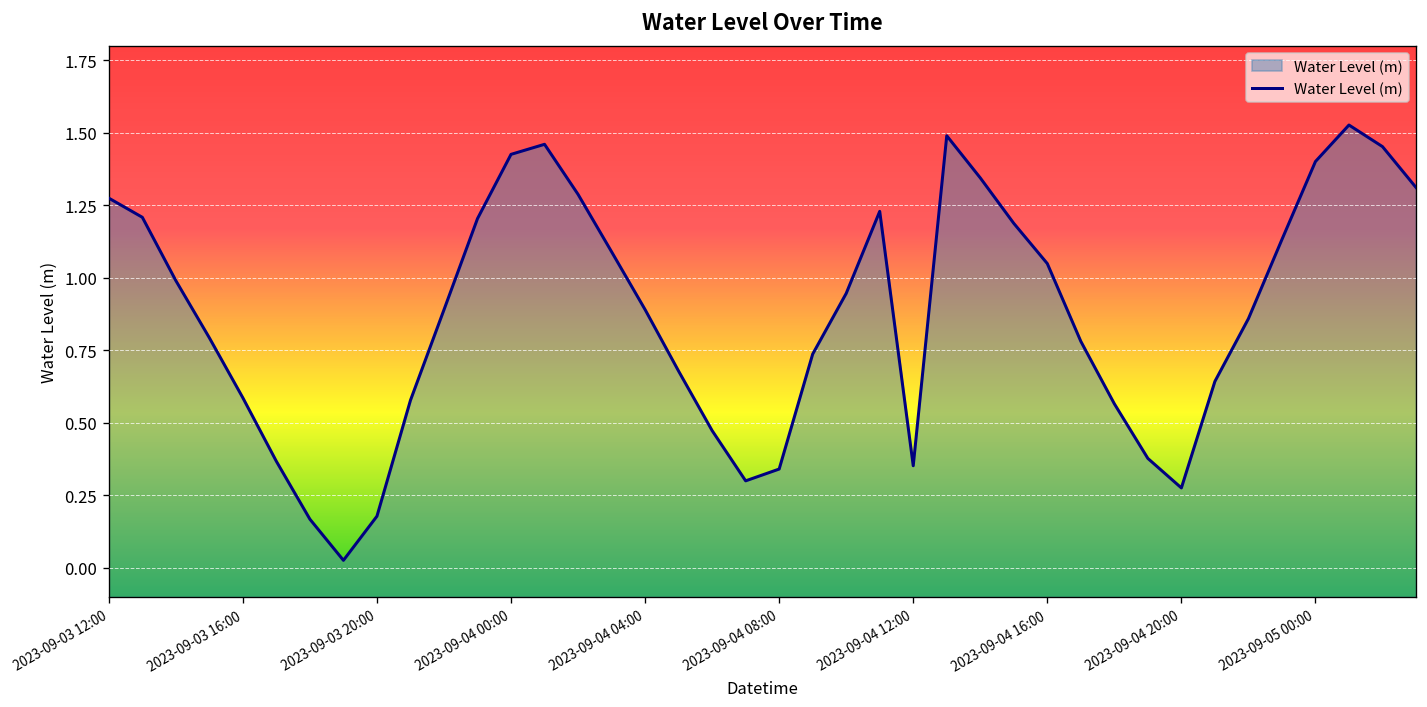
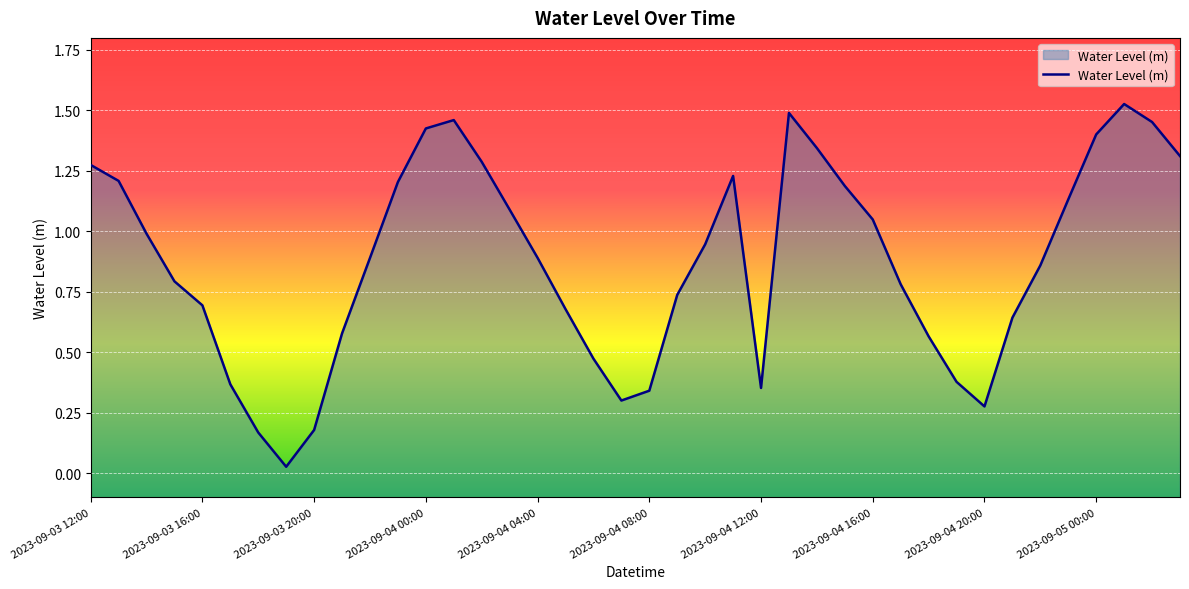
2023-09-03 16:00: 0.59 -> 0.69
